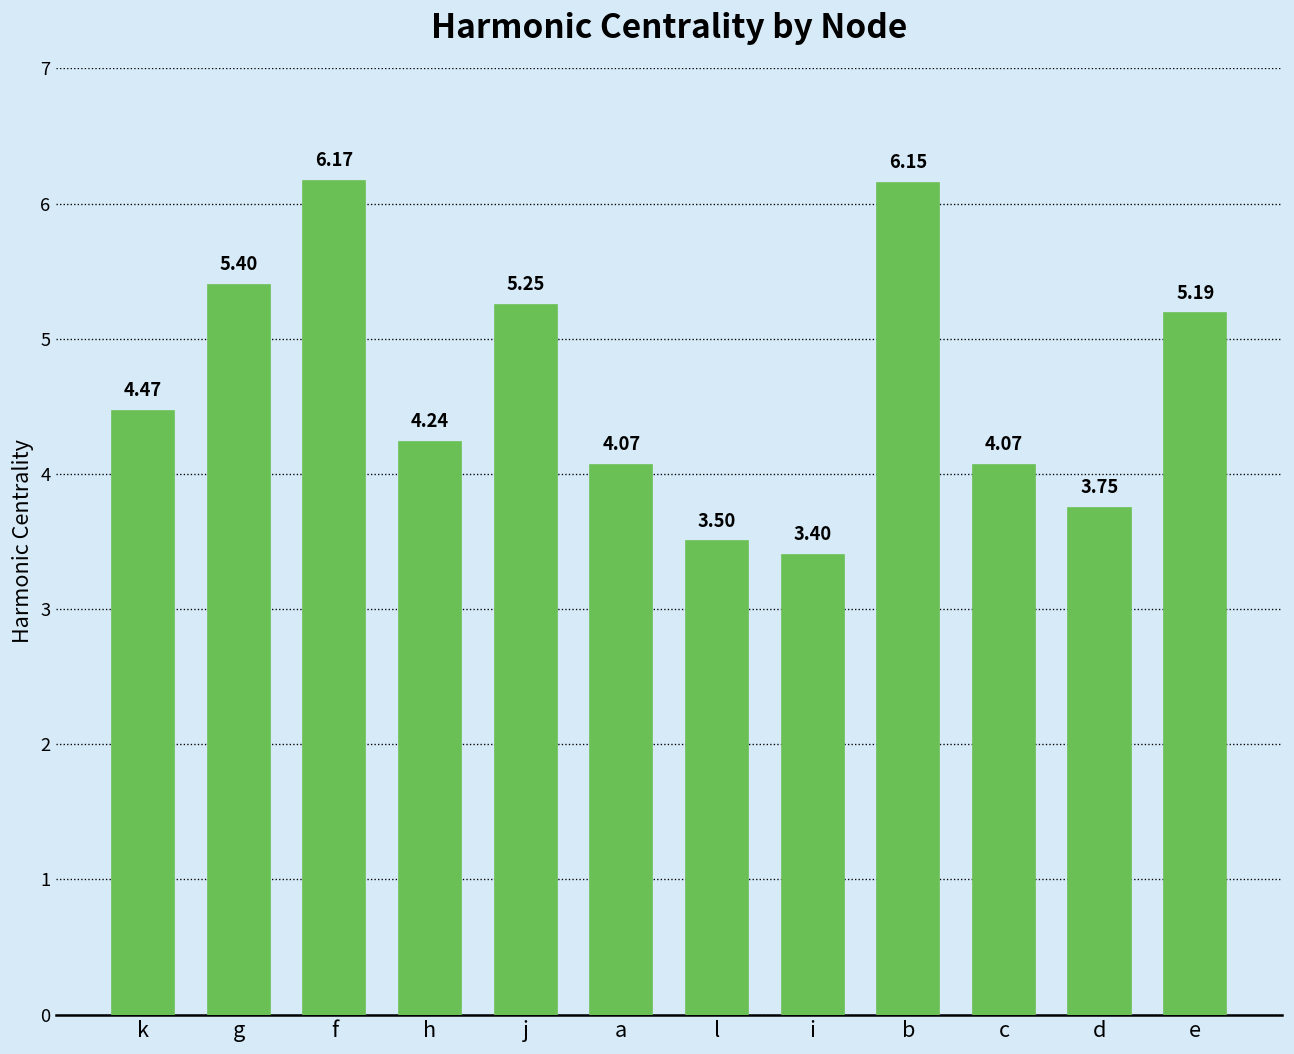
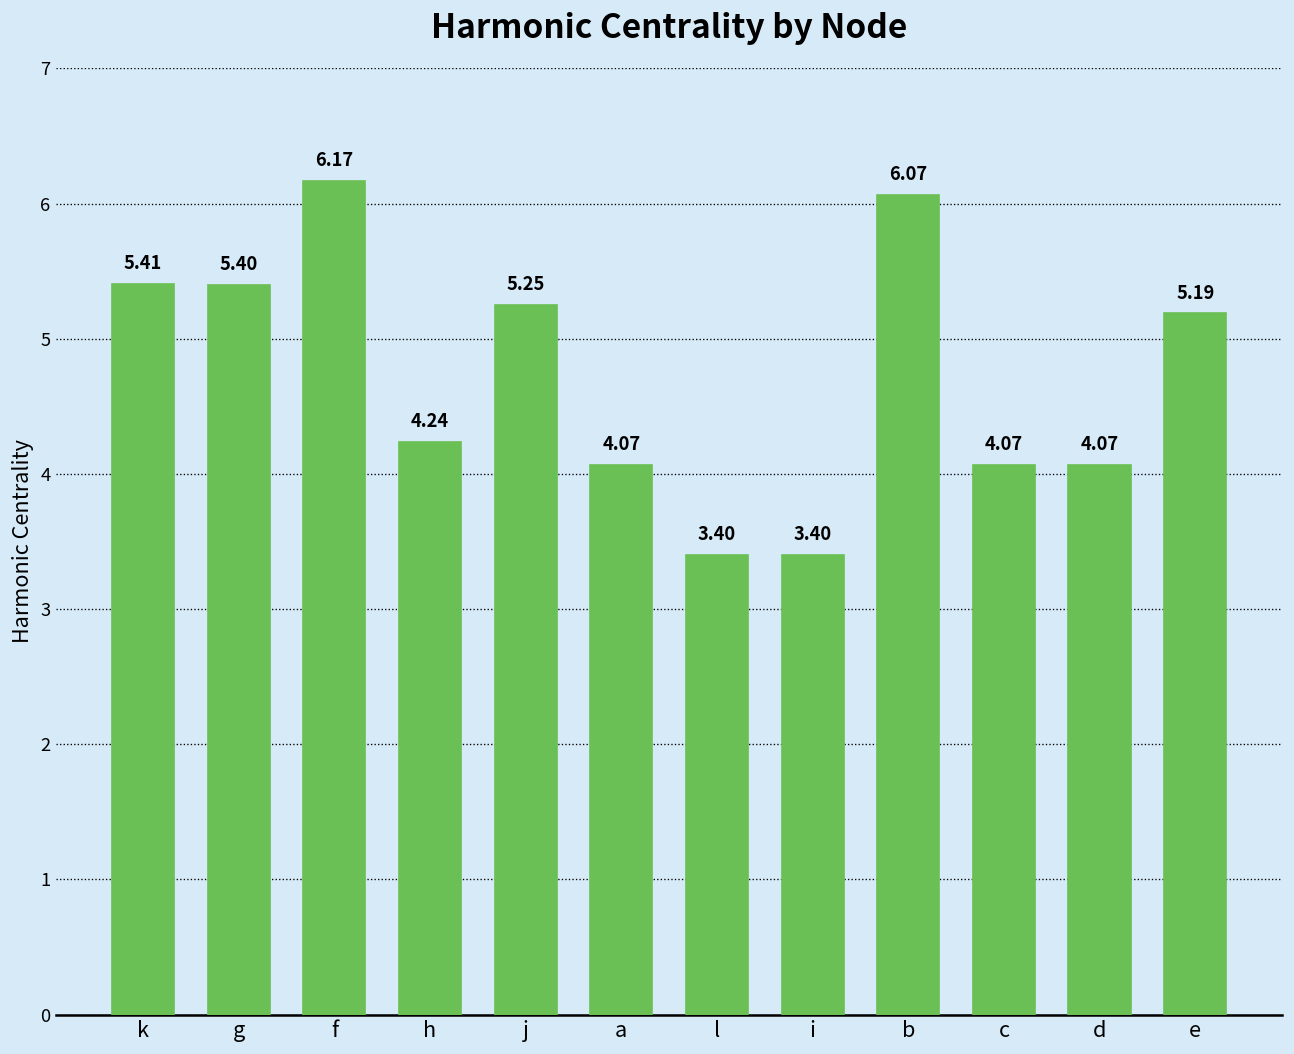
k: 4.47 -> 5.41
l: 3.50 -> 3.40
b: 6.15 -> 6.07
d: 3.75 -> 4.07
